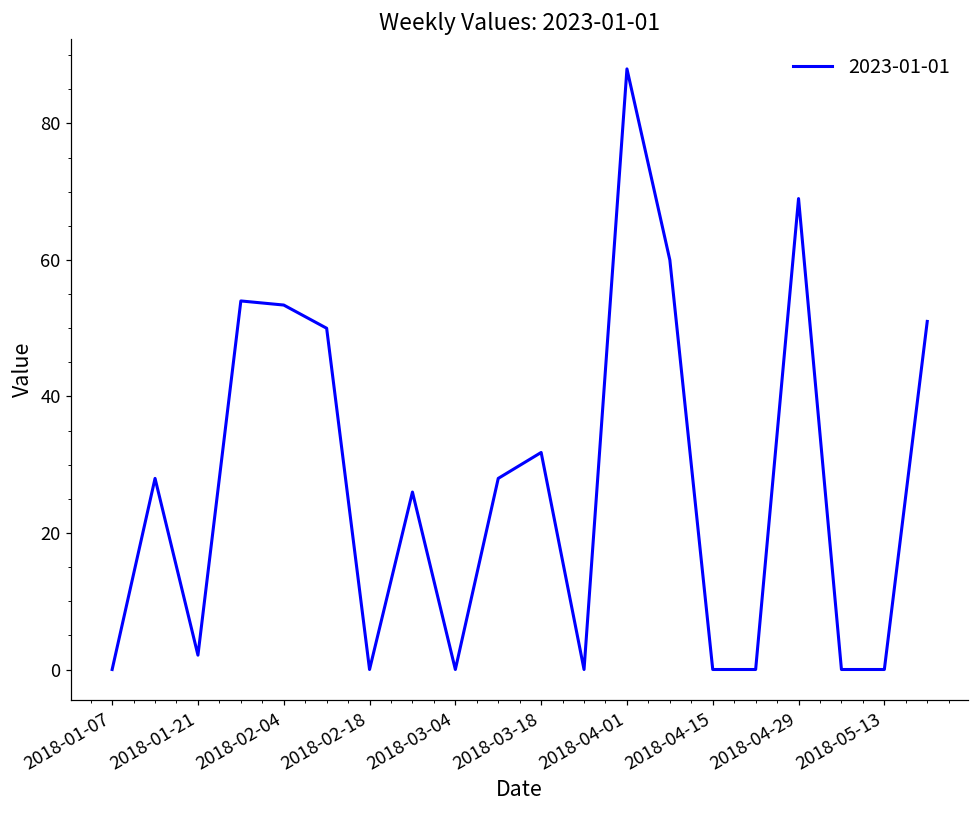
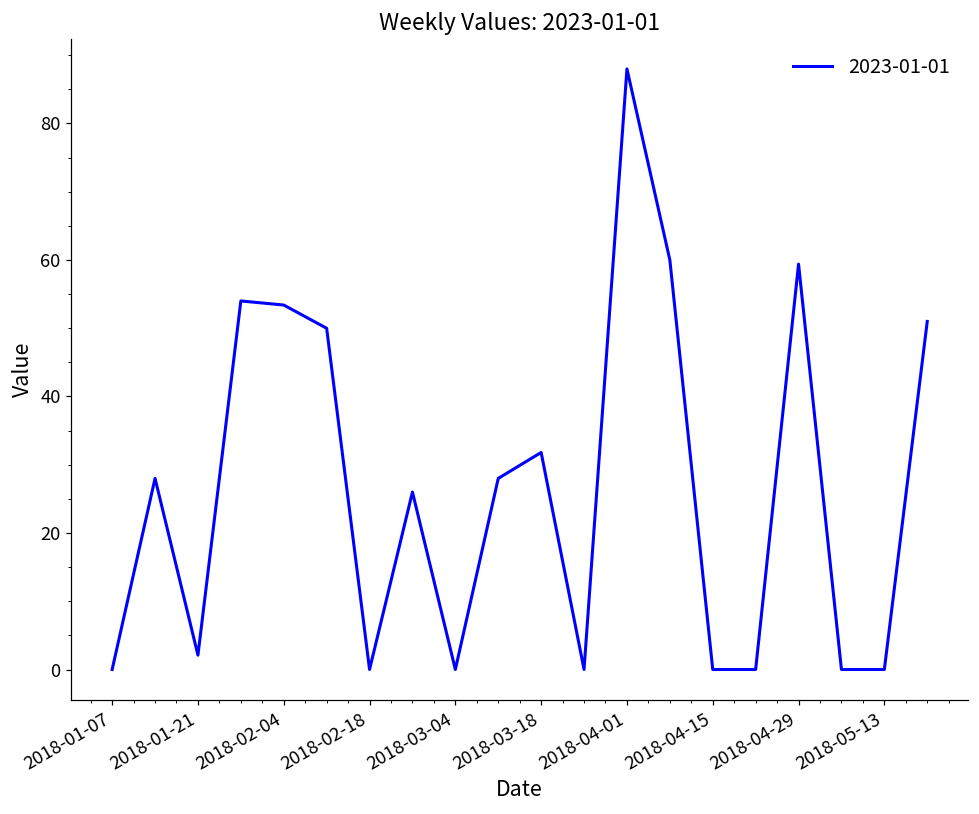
2018-04-29: 69 -> 59
